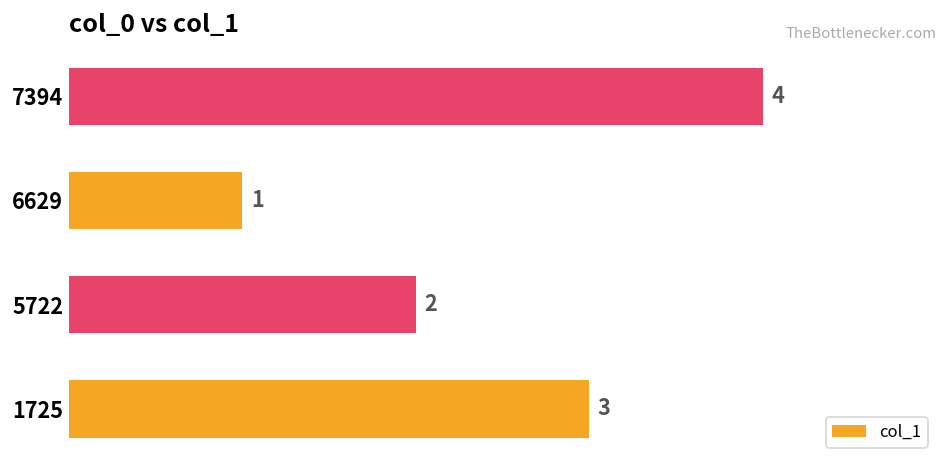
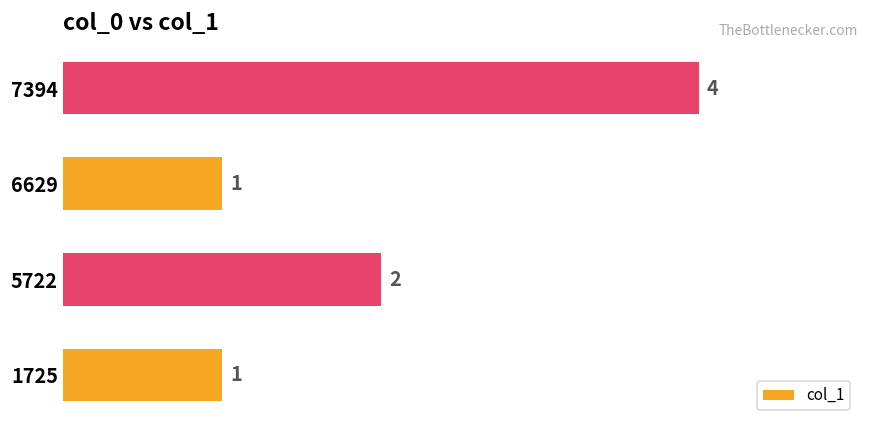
1725: 3 -> 1
